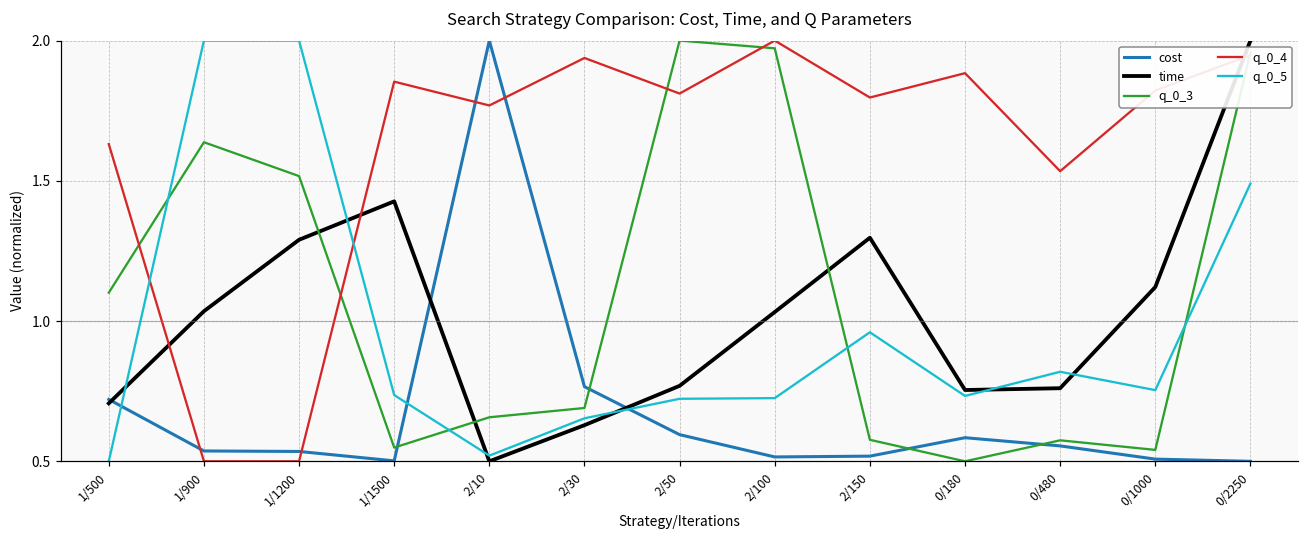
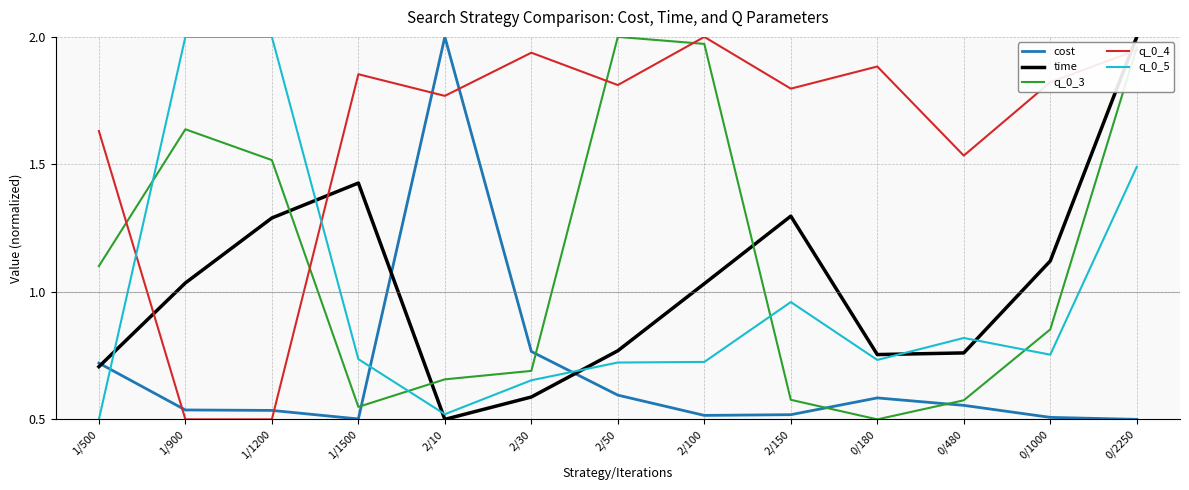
time, 2/30: 0.63 -> 0.59
q_0_3, 0/1000: 0.54 -> 0.85
